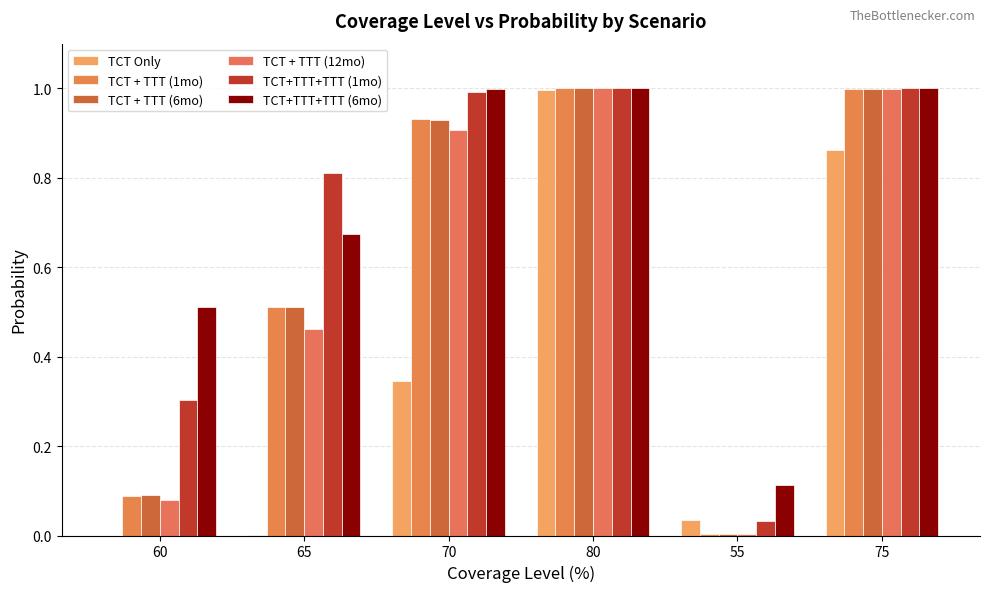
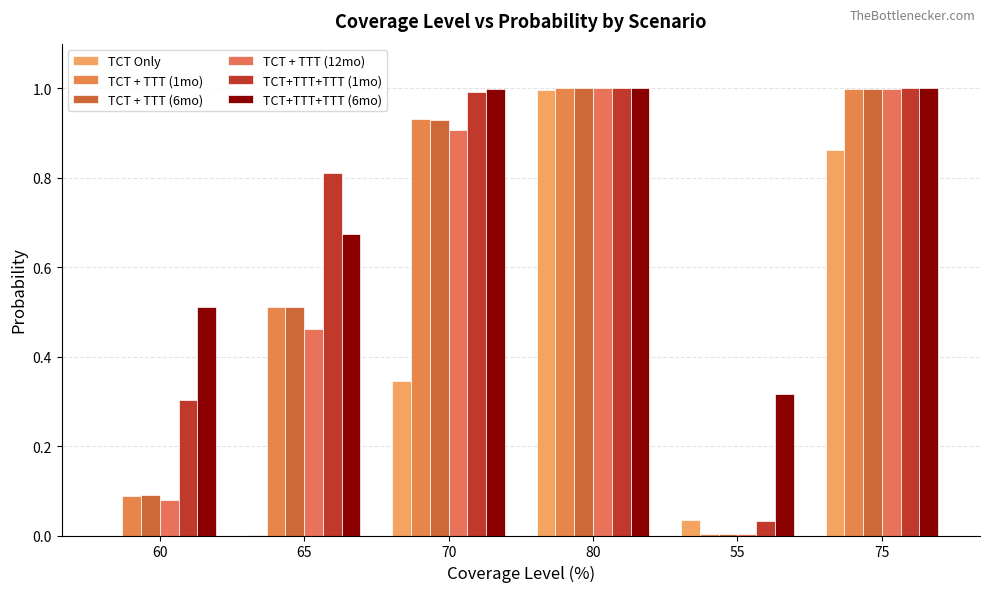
TCT+TTT+TTT (6mo), 55: 0.11 -> 0.32
